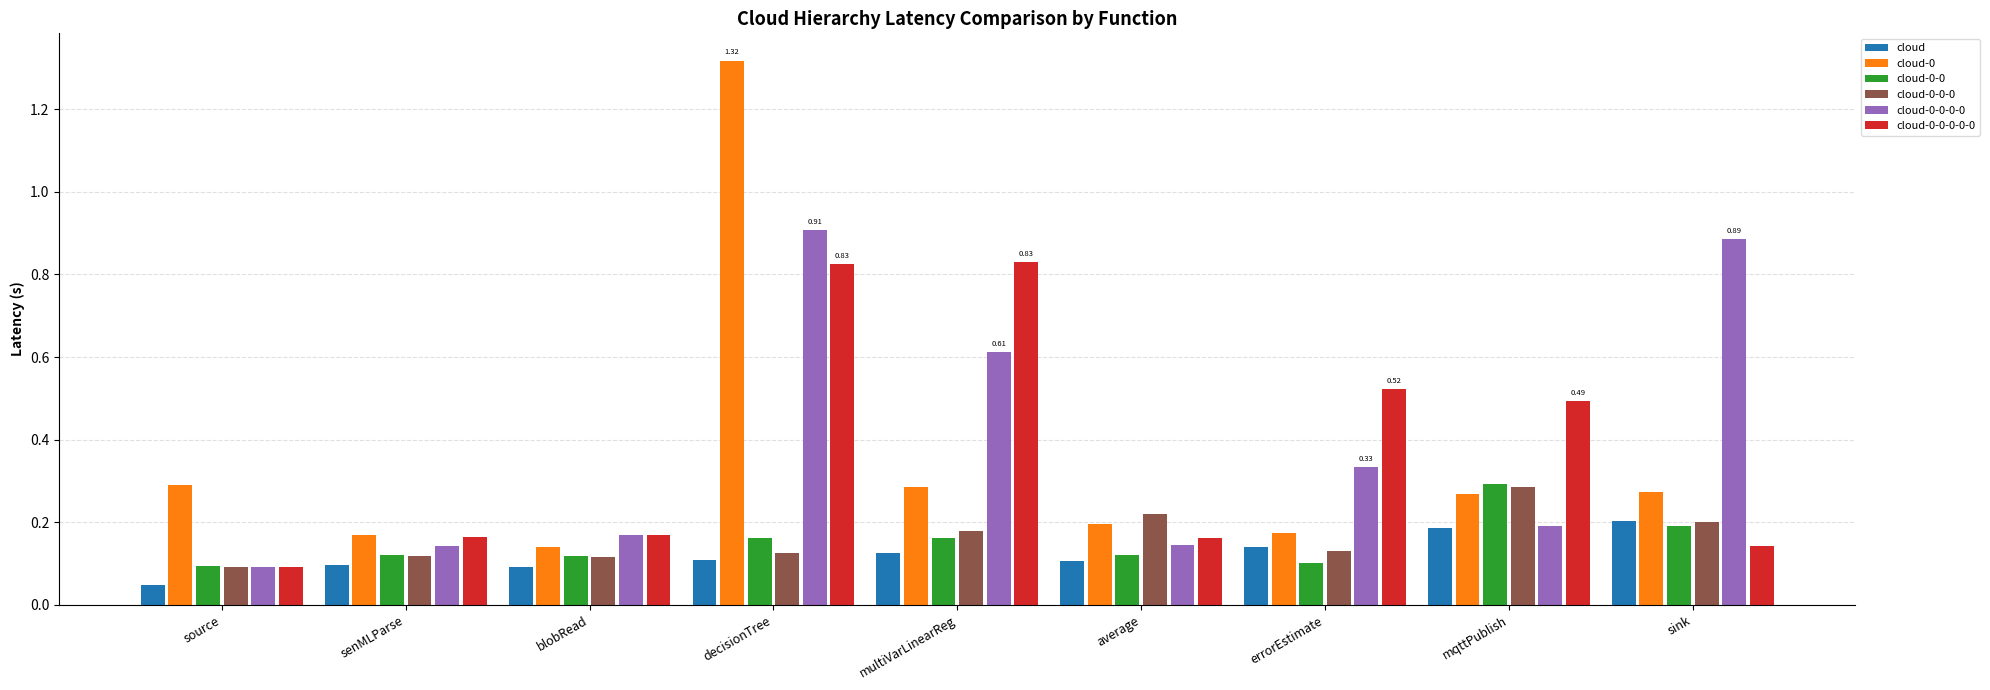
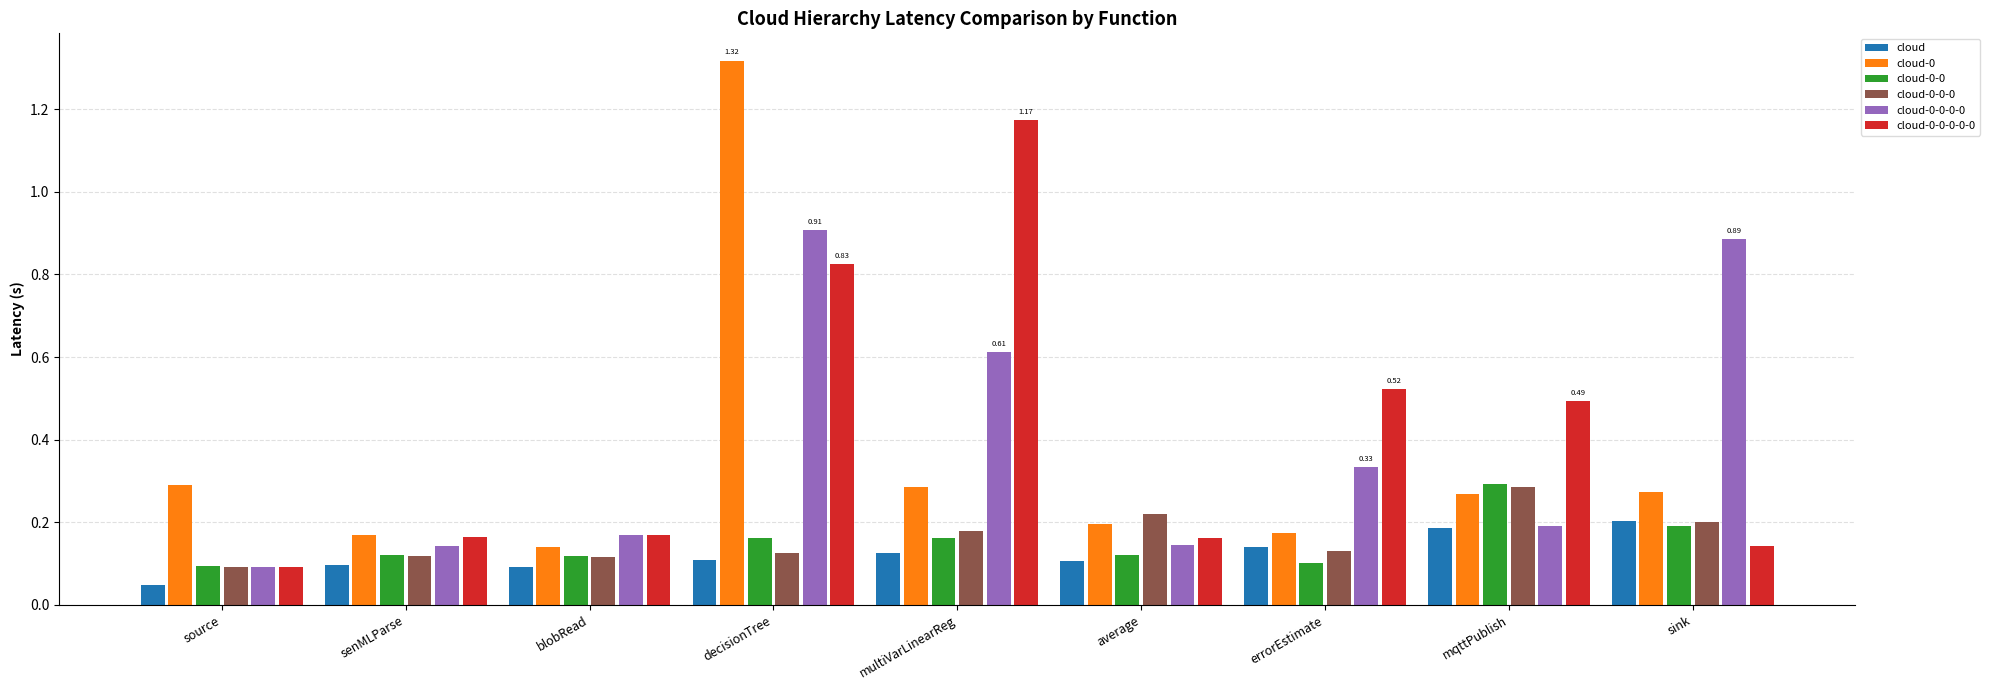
cloud-0-0-0-0-0, multiVarLinearReg: 0.83 -> 1.17
